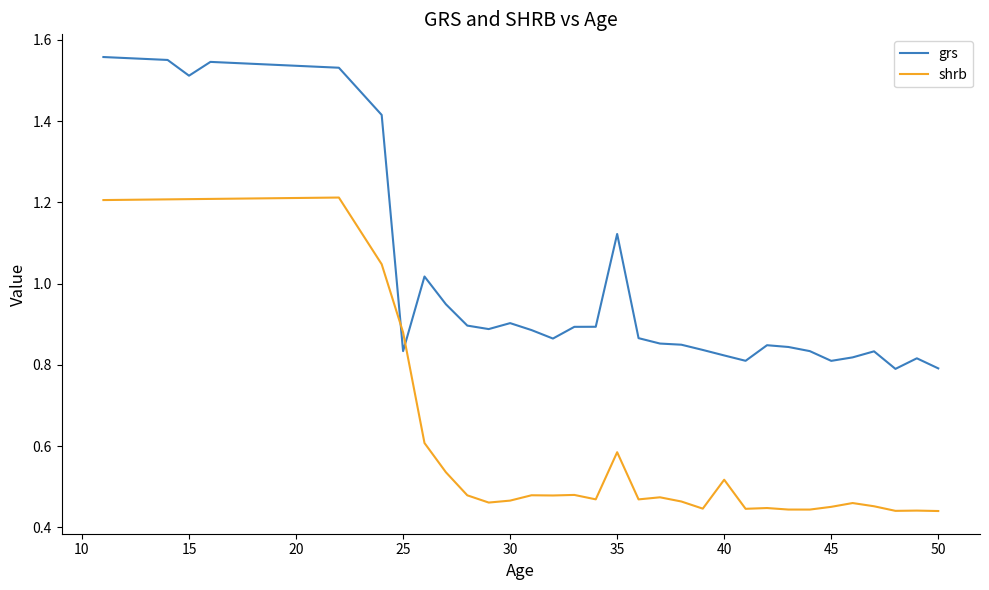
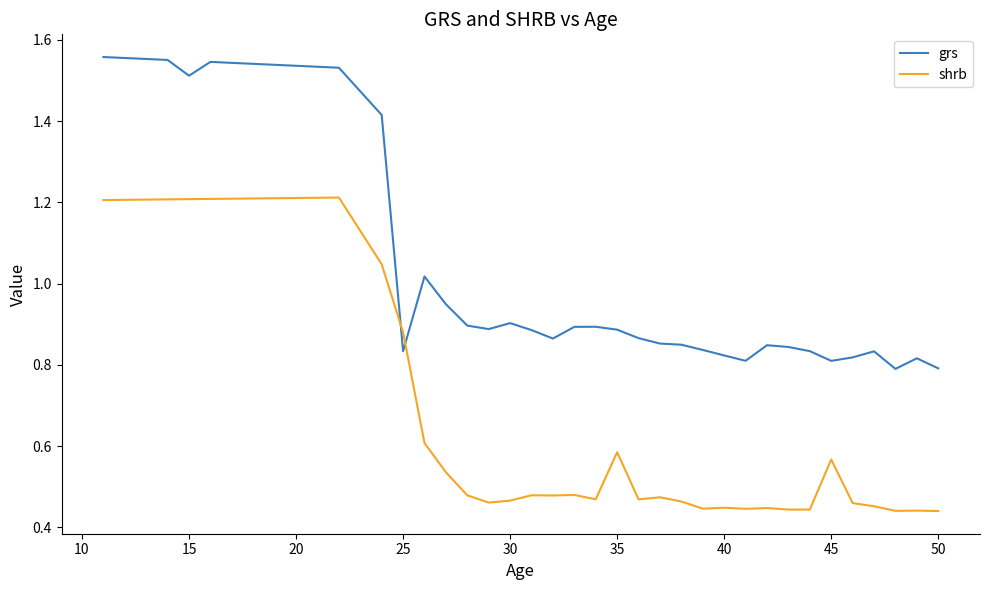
grs, 35: 1.12 -> 0.89
shrb, 40: 0.52 -> 0.45
shrb, 45: 0.45 -> 0.57
